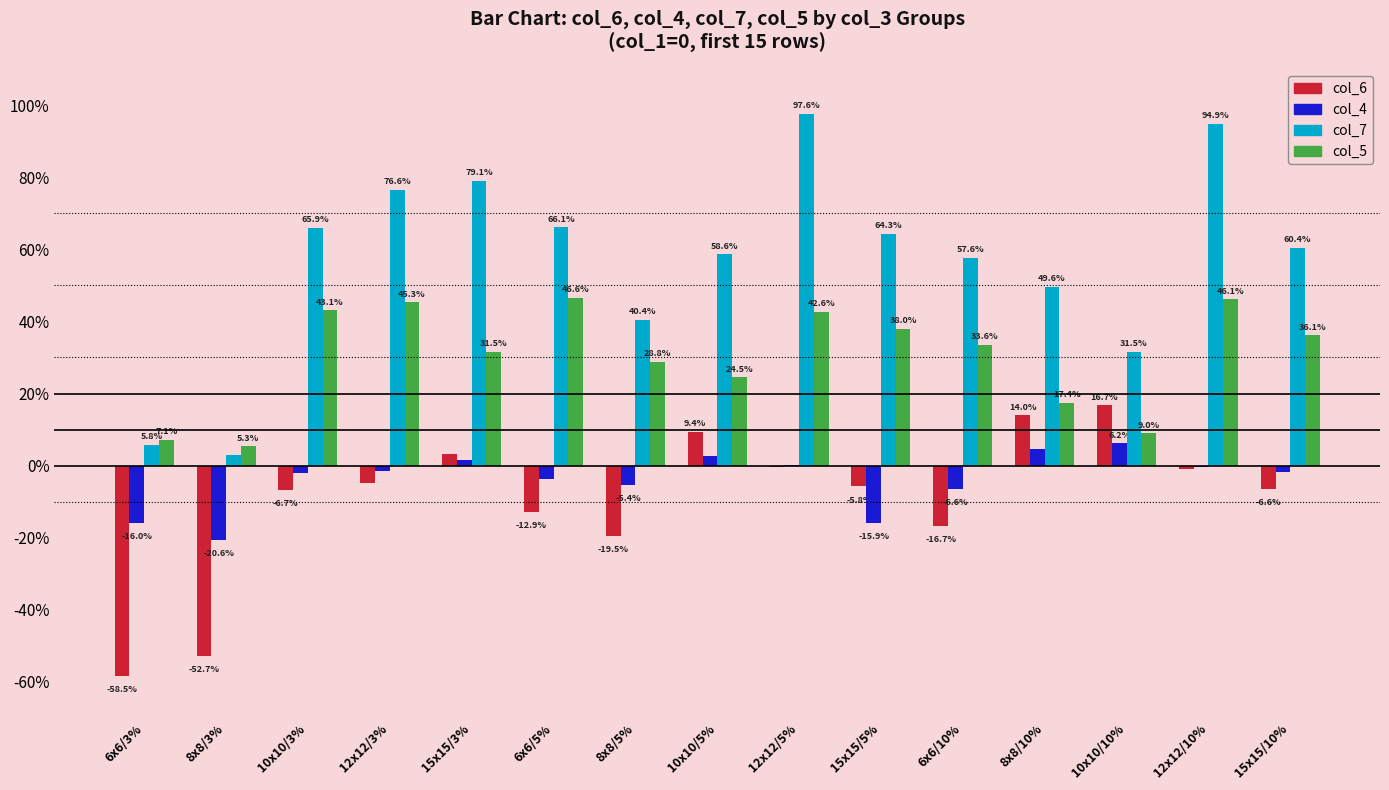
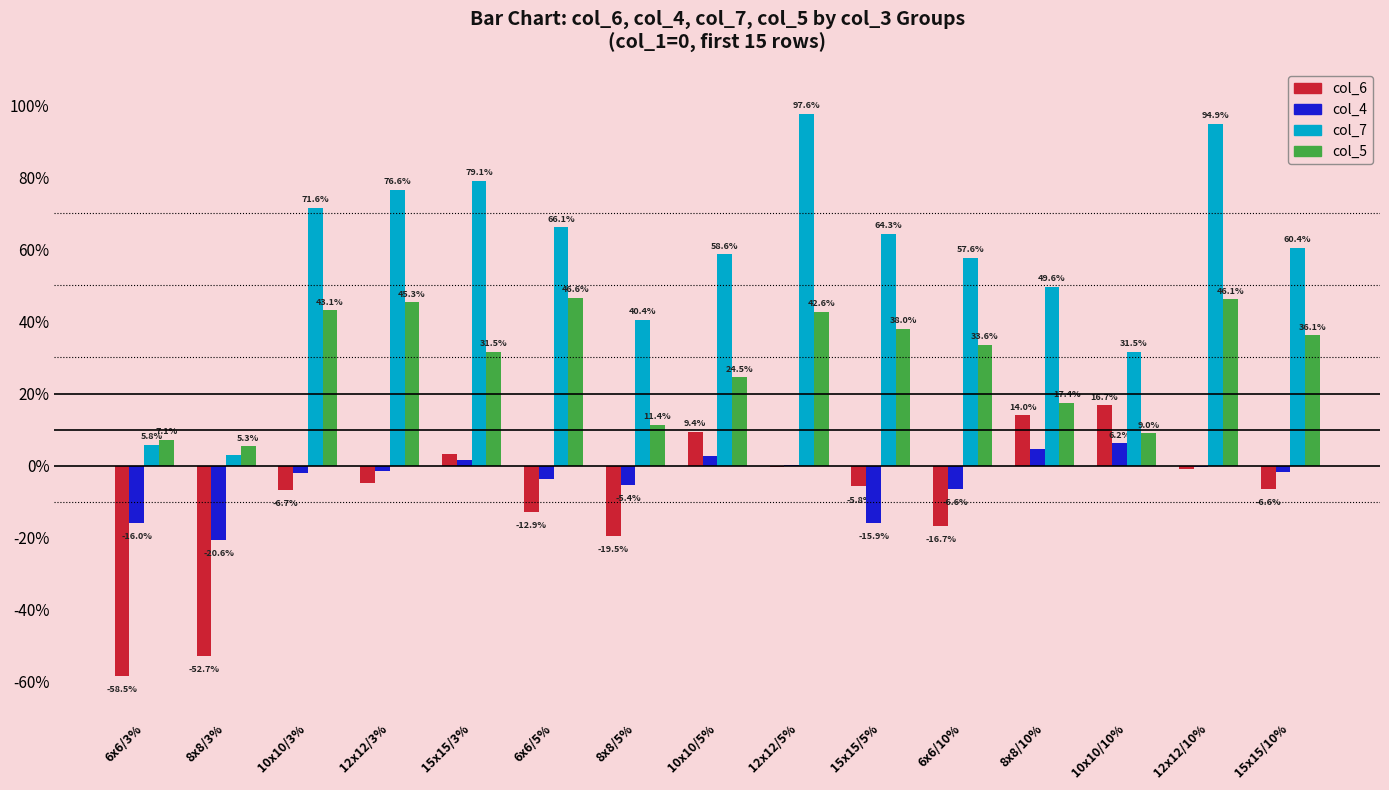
col_7, 10x10/3%: 65.9% -> 71.6%
col_5, 8x8/5%: 28.8% -> 11.4%
